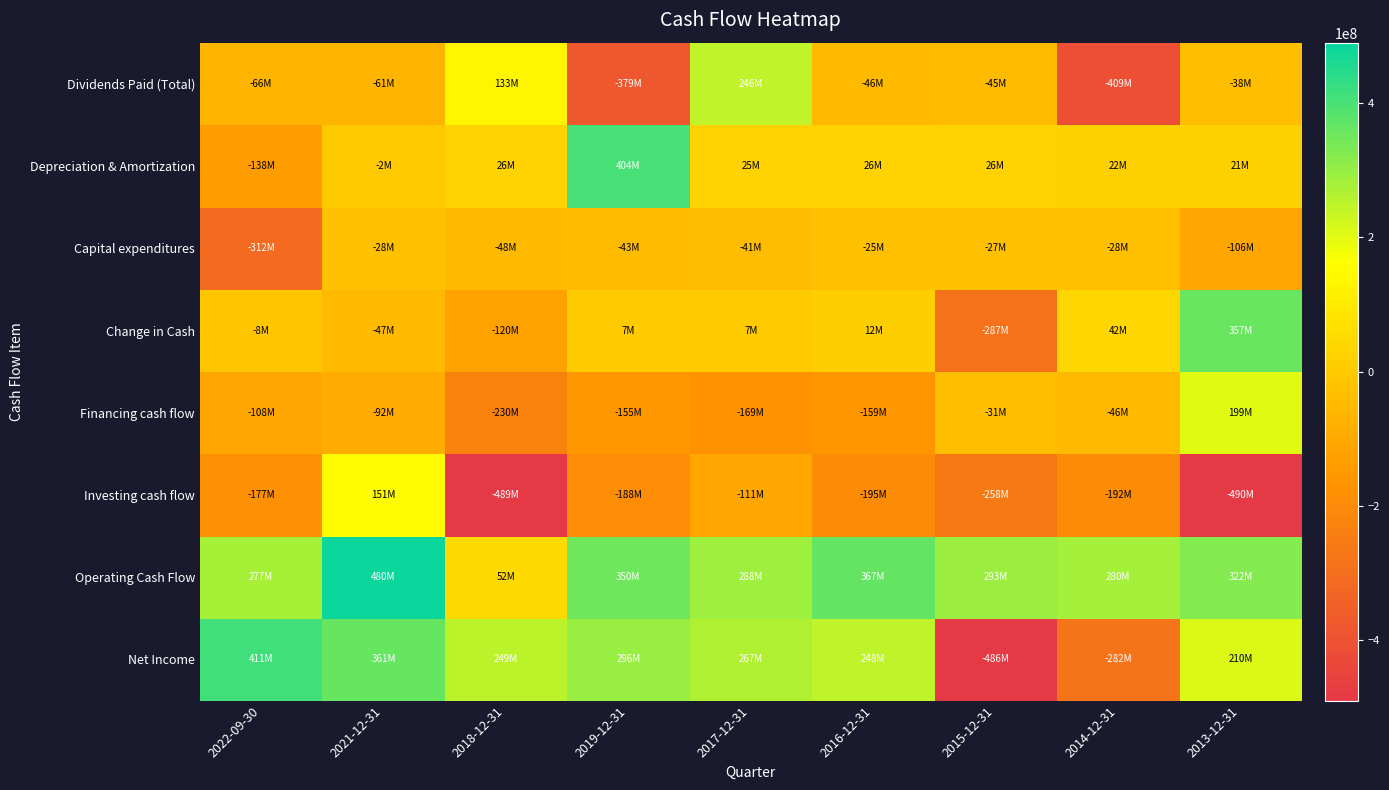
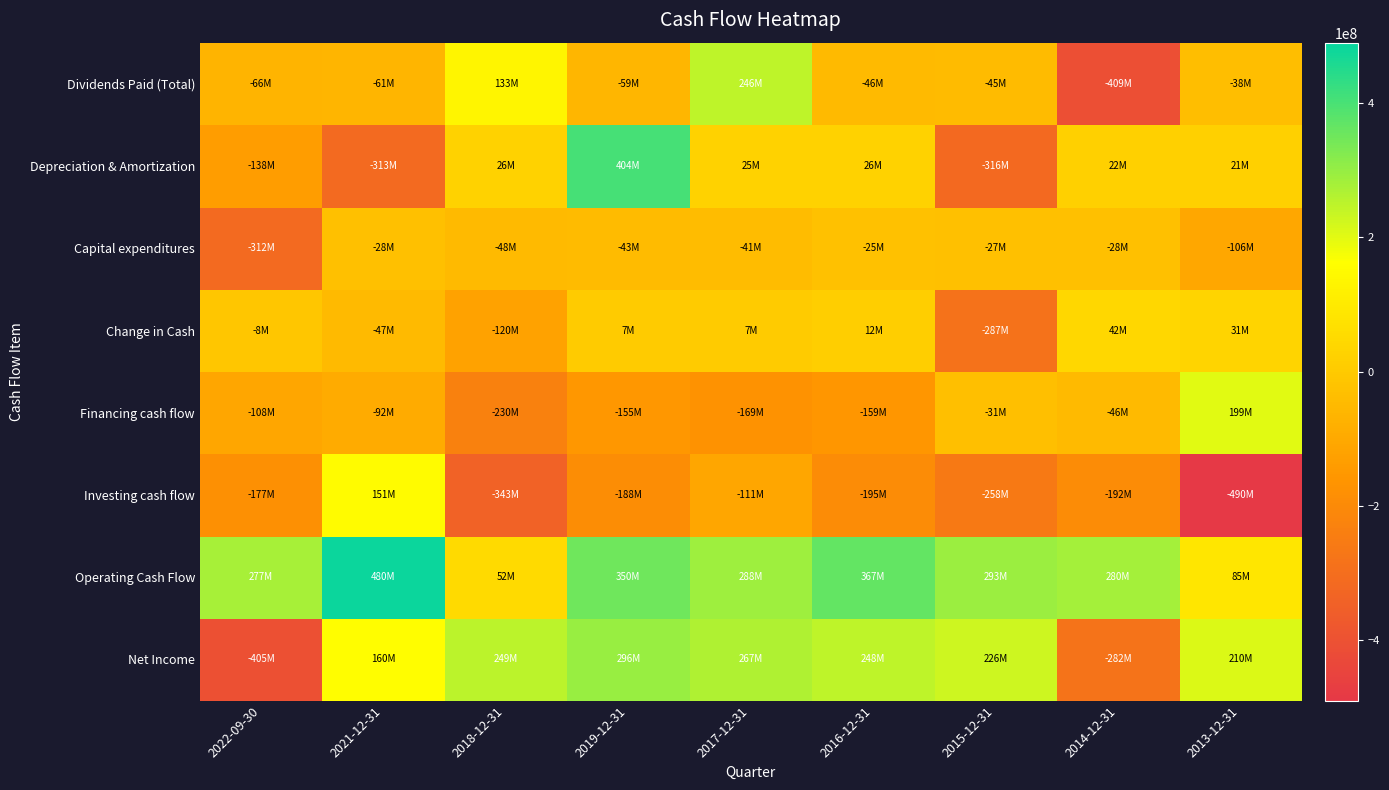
Dividends Paid (Total), 2019-12-31: -379M -> -59M
Depreciation & Amortization, 2021-12-31: -2M -> -313M
Depreciation & Amortization, 2015-12-31: 26M -> -316M
Change in Cash, 2013-12-31: 357M -> 31M
Investing cash flow, 2018-12-31: -489M -> -343M
Operating Cash Flow, 2013-12-31: 322M -> 85M
Net Income, 2022-09-30: 411M -> -405M
Net Income, 2021-12-31: 361M -> 160M
Net Income, 2015-12-31: -486M -> 226M
